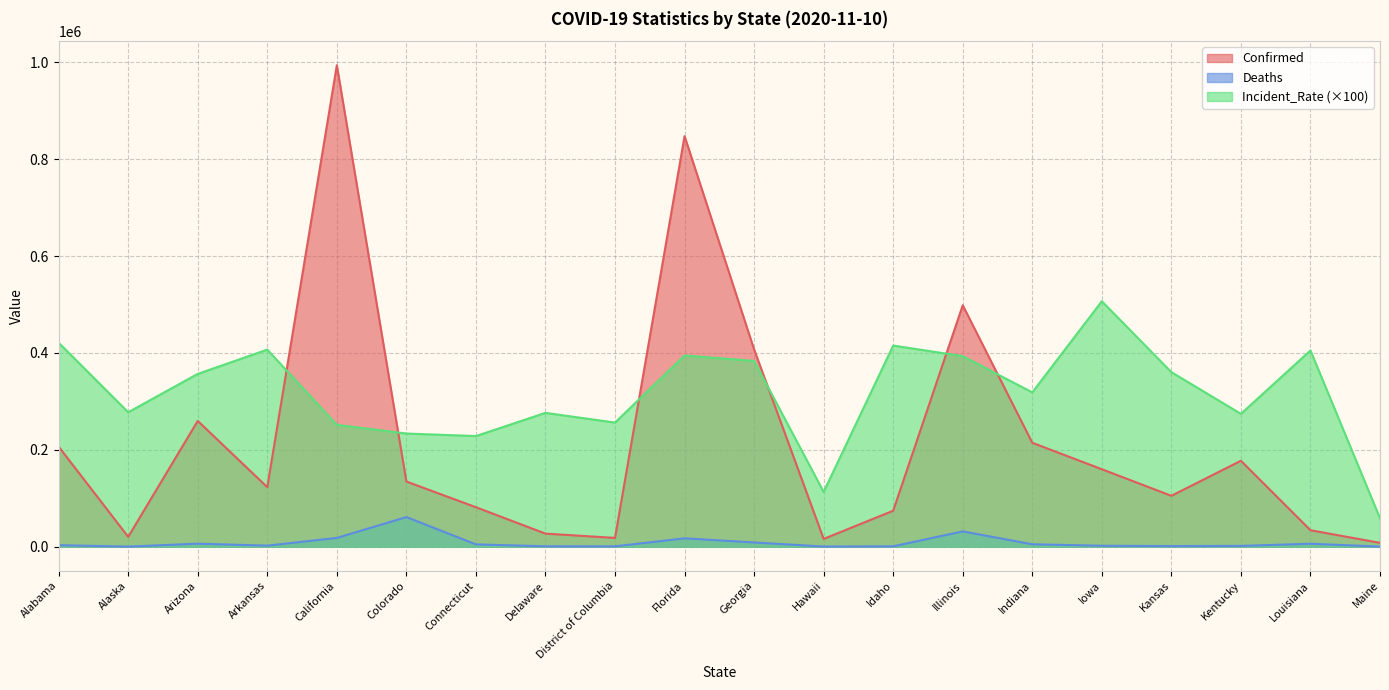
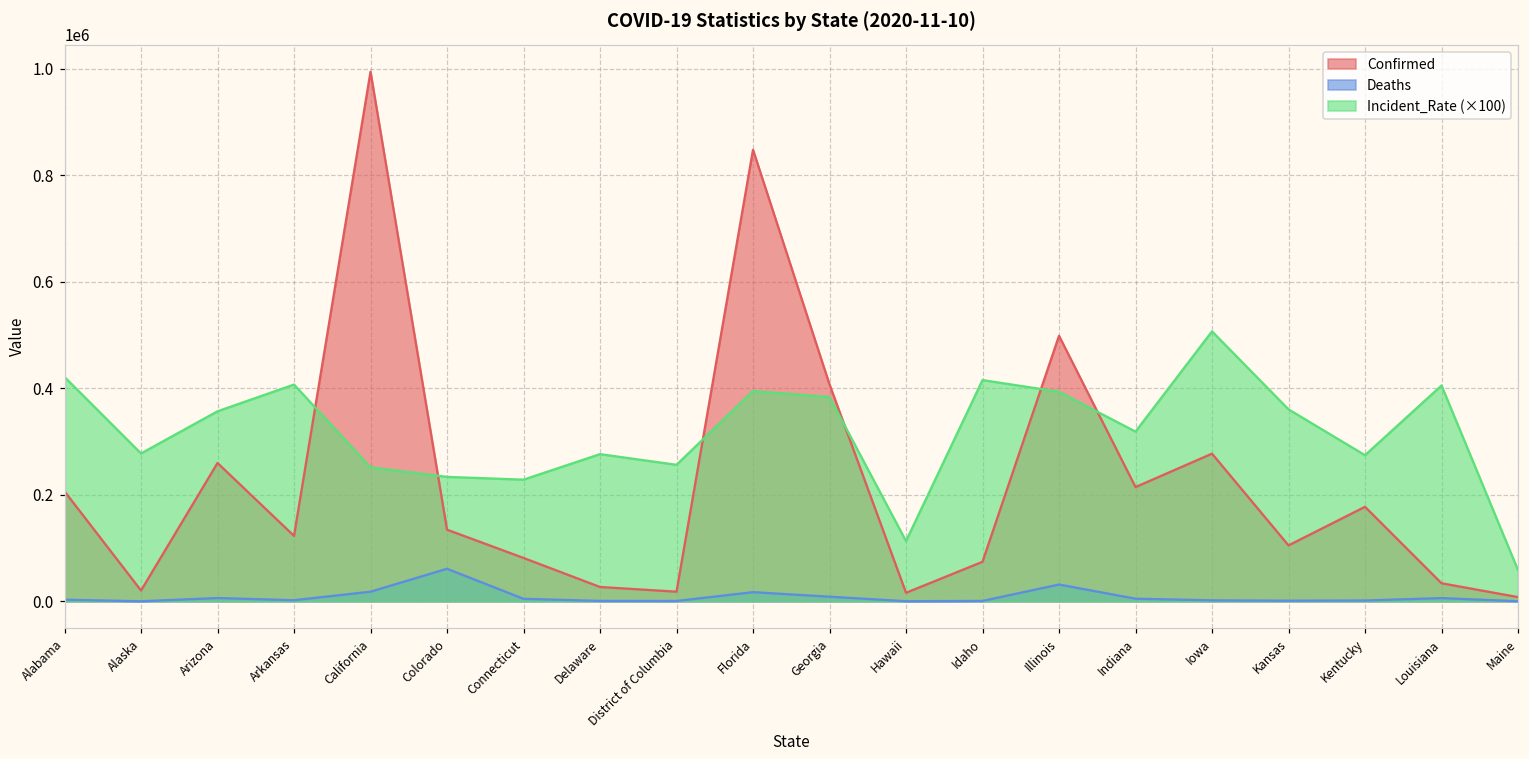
Confirmed, Iowa: 160000 -> 280000
